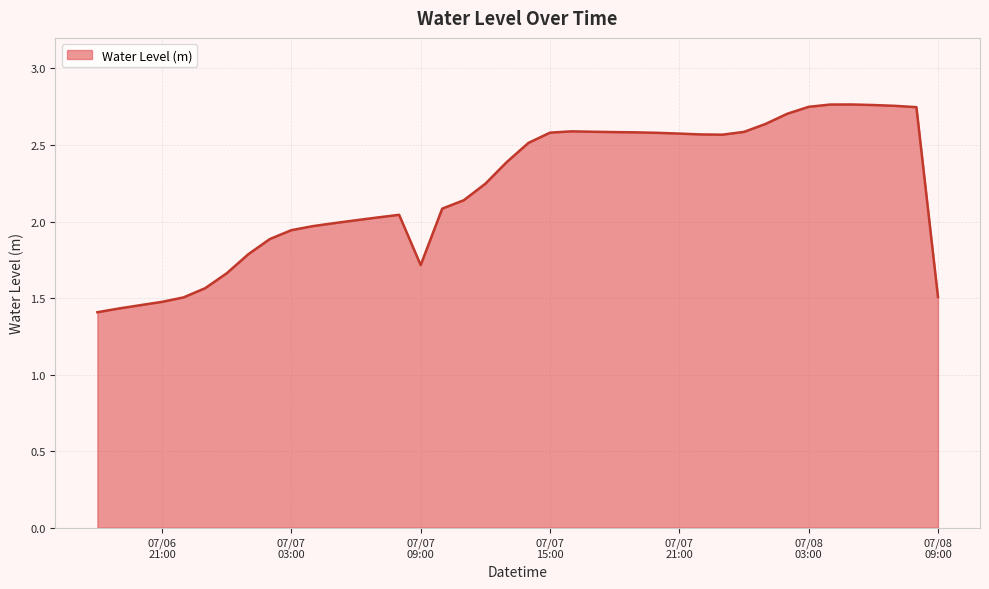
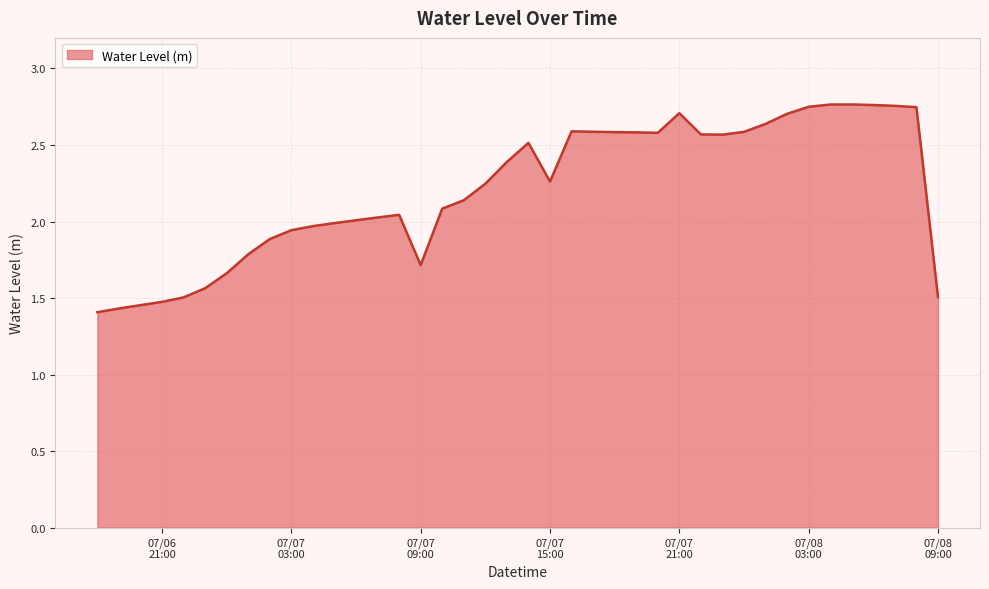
07/07 15:00: 2.58 -> 2.26
07/07 21:00: 2.57 -> 2.71
